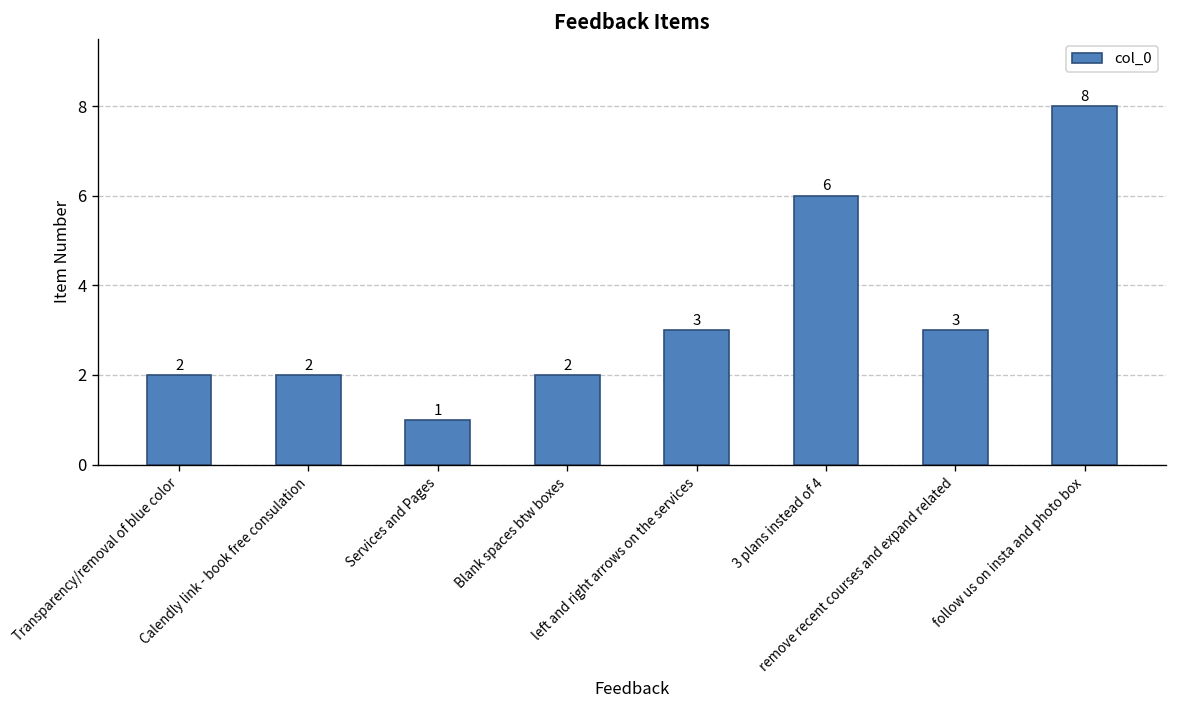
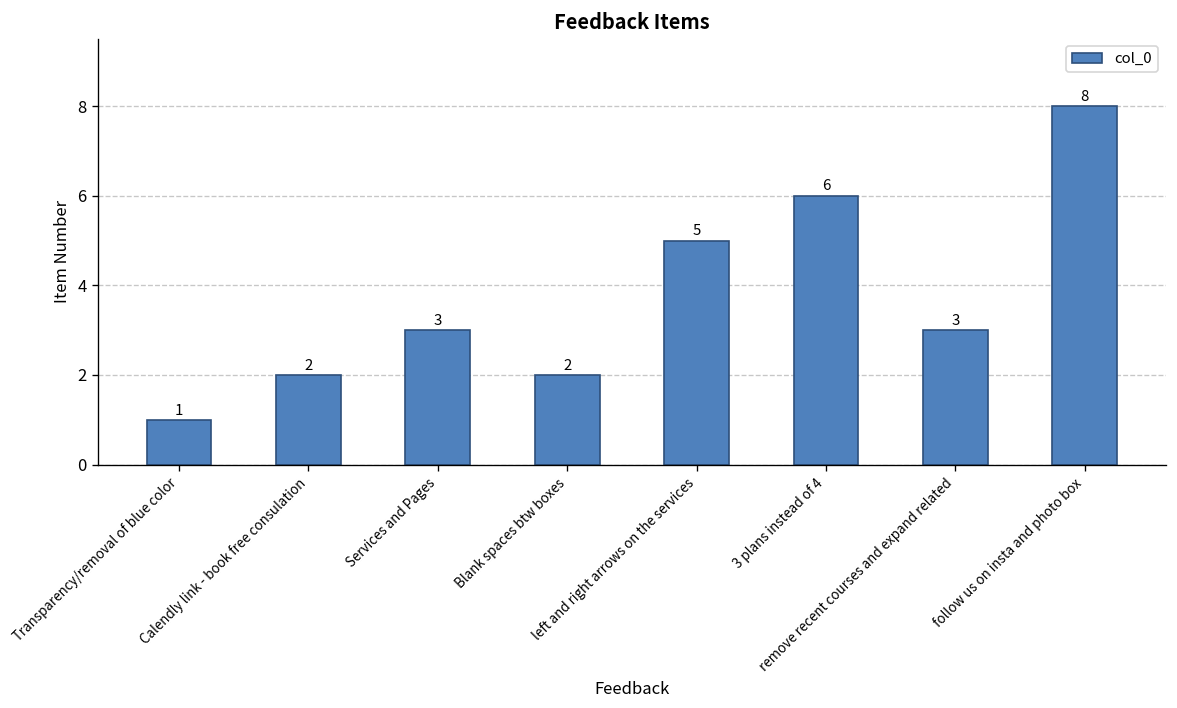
Transparency/removal of blue color: 2 -> 1
Services and Pages: 1 -> 3
left and right arrows on the services: 3 -> 5
